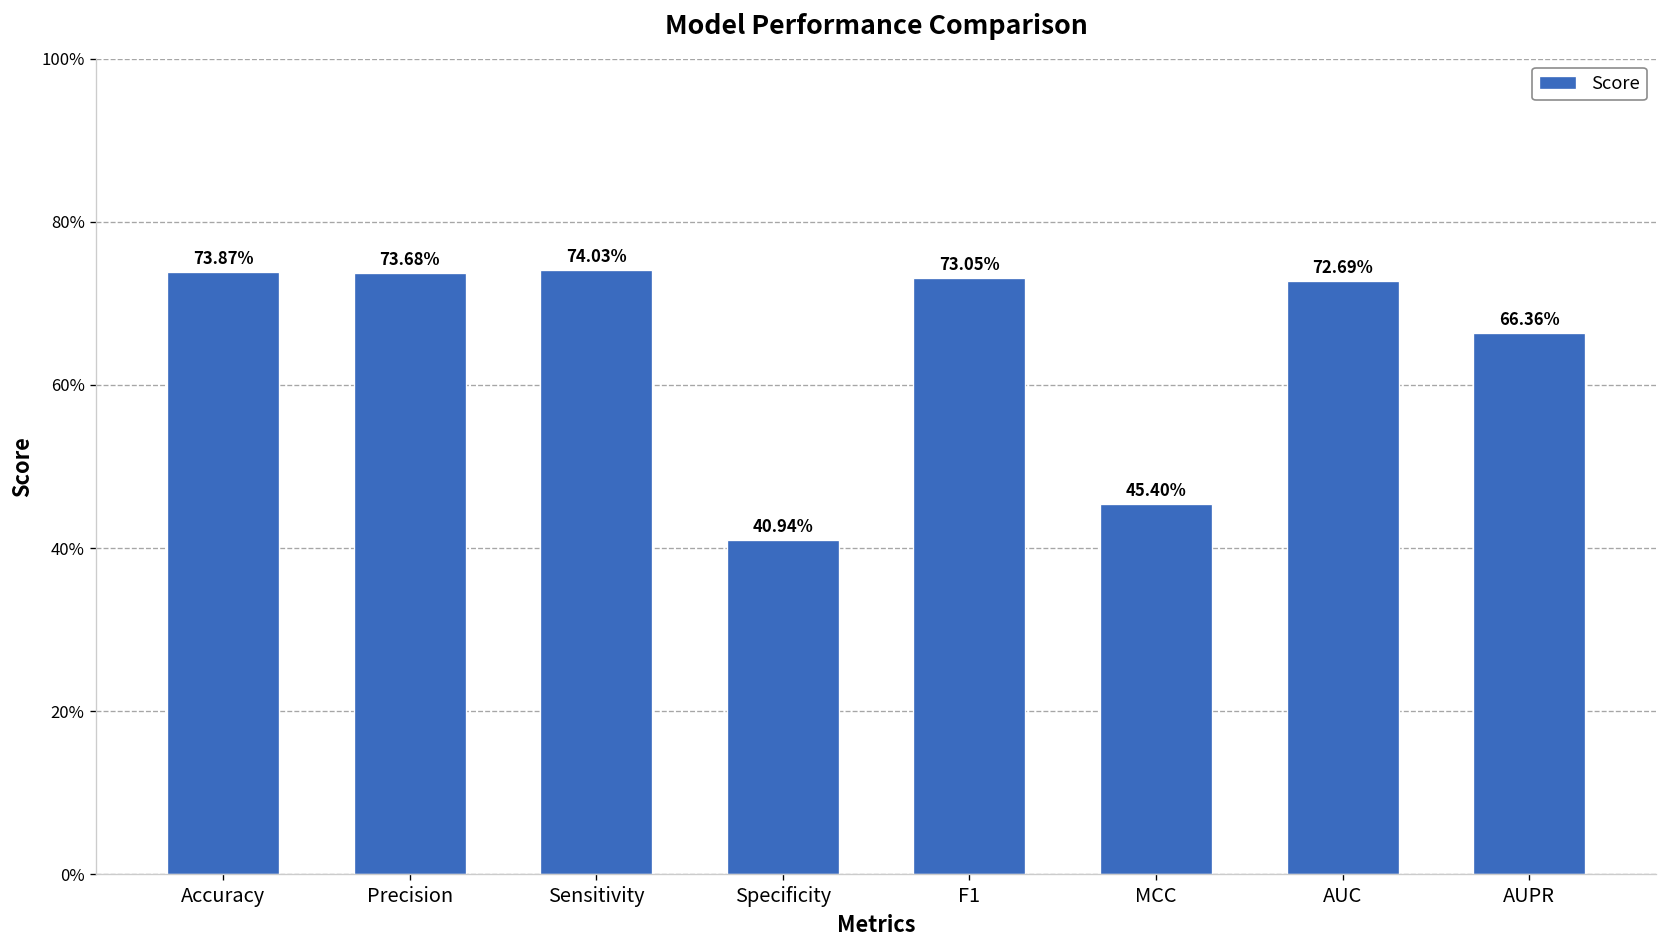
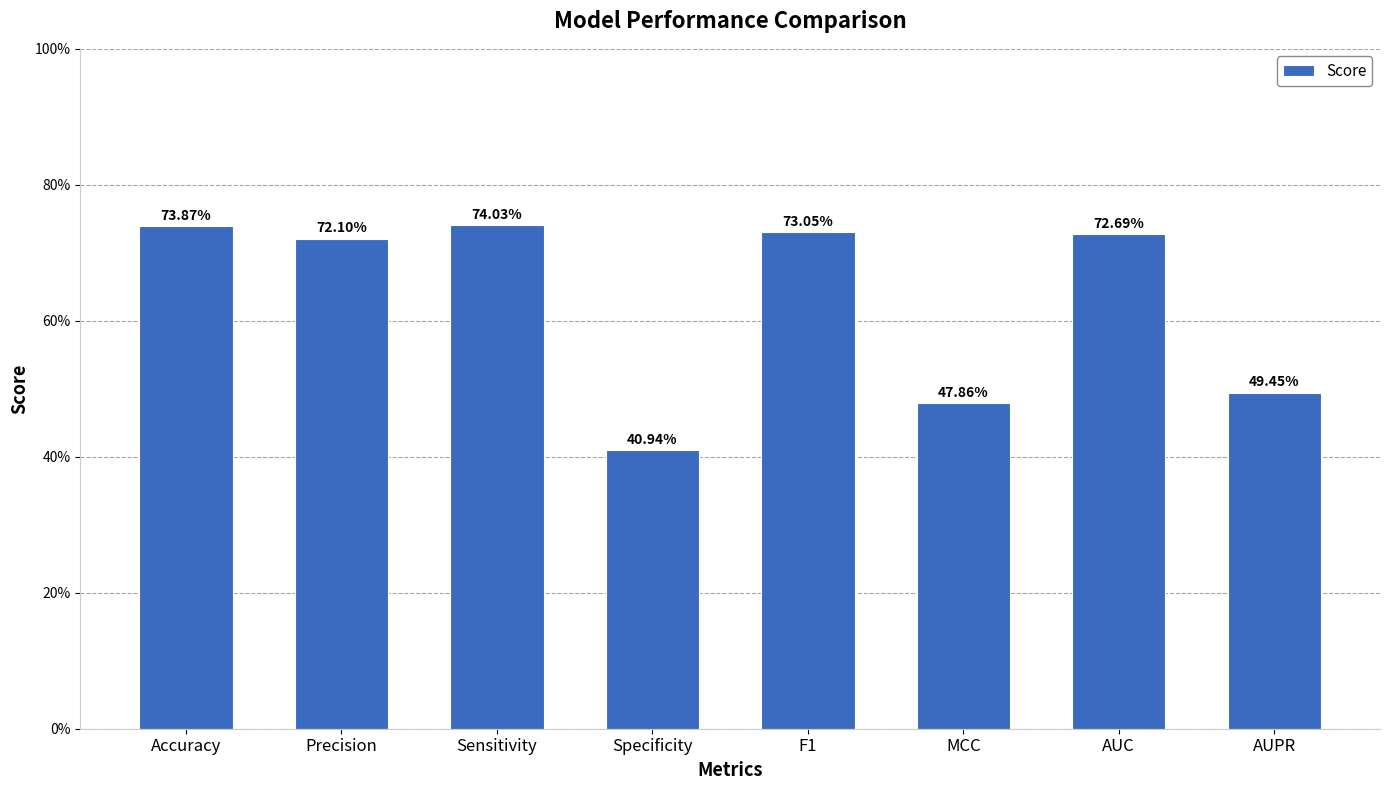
Precision: 73.68% -> 72.10%
MCC: 45.40% -> 47.86%
AUPR: 66.36% -> 49.45%
